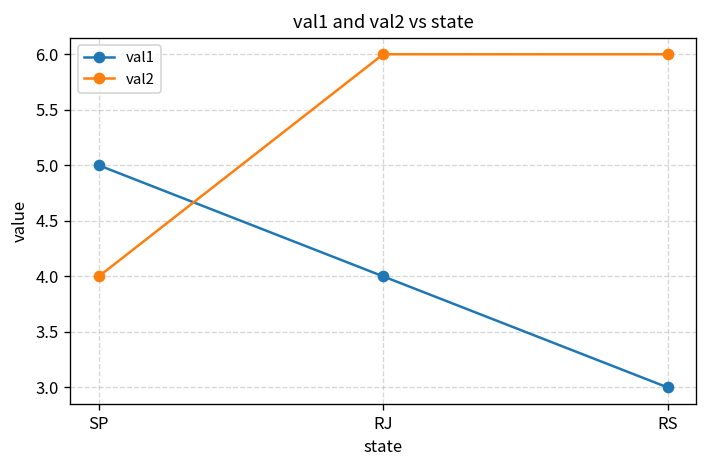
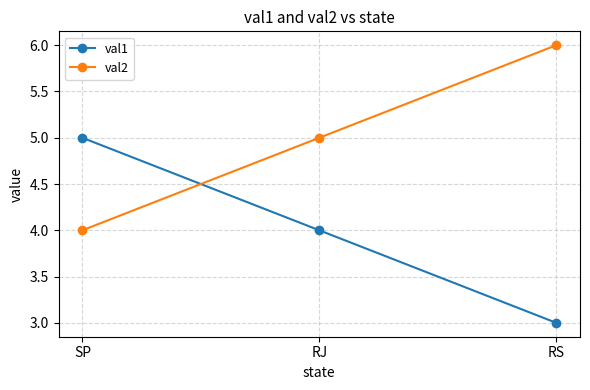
val2, RJ: 6 -> 5
